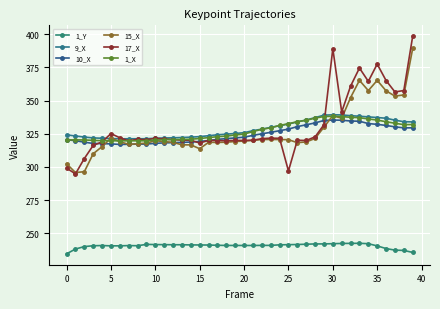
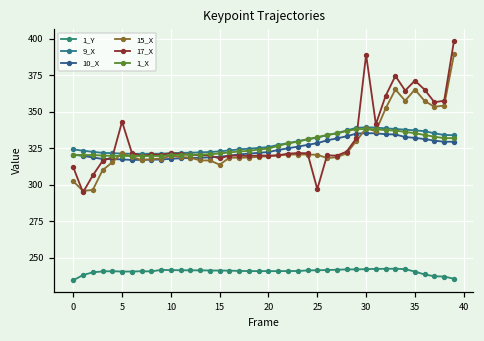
17_X, 0: 299 -> 312
17_X, 5: 325 -> 343
17_X, 35: 377 -> 371
